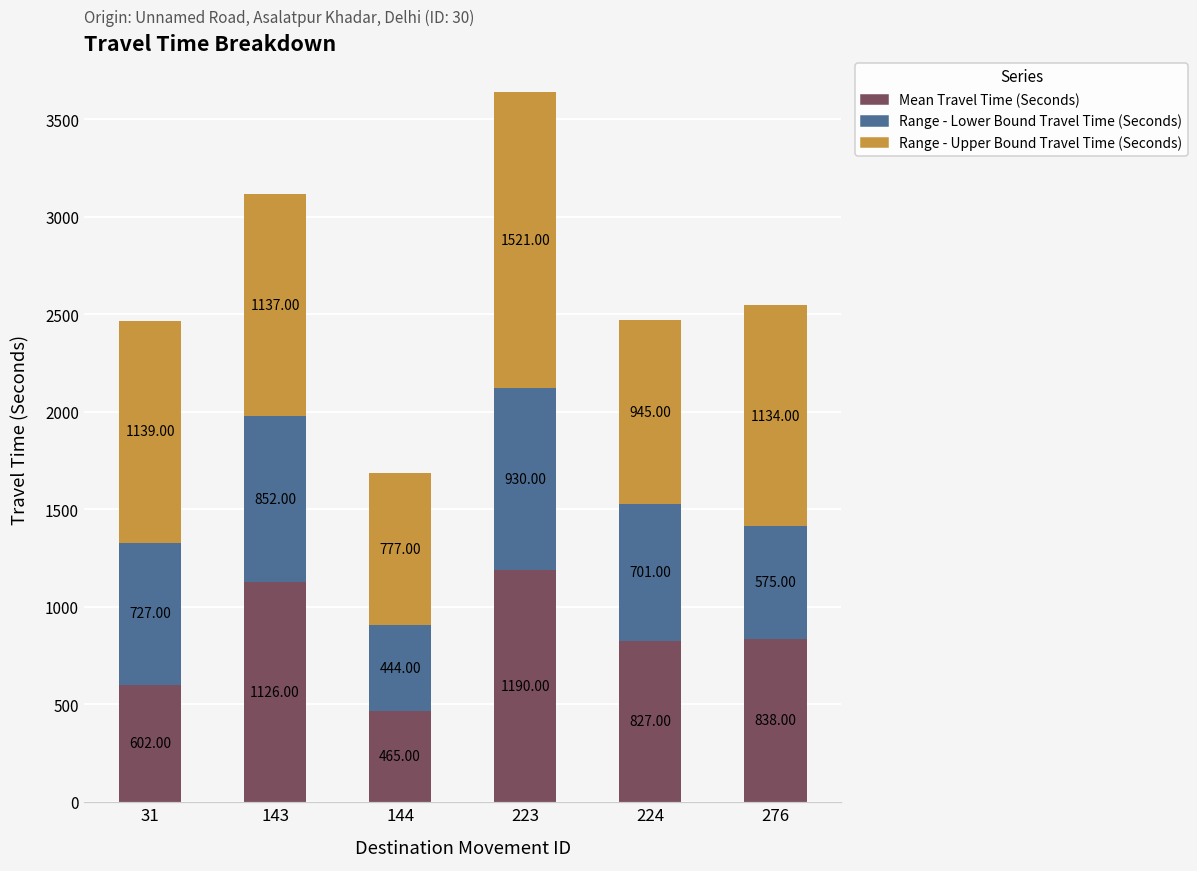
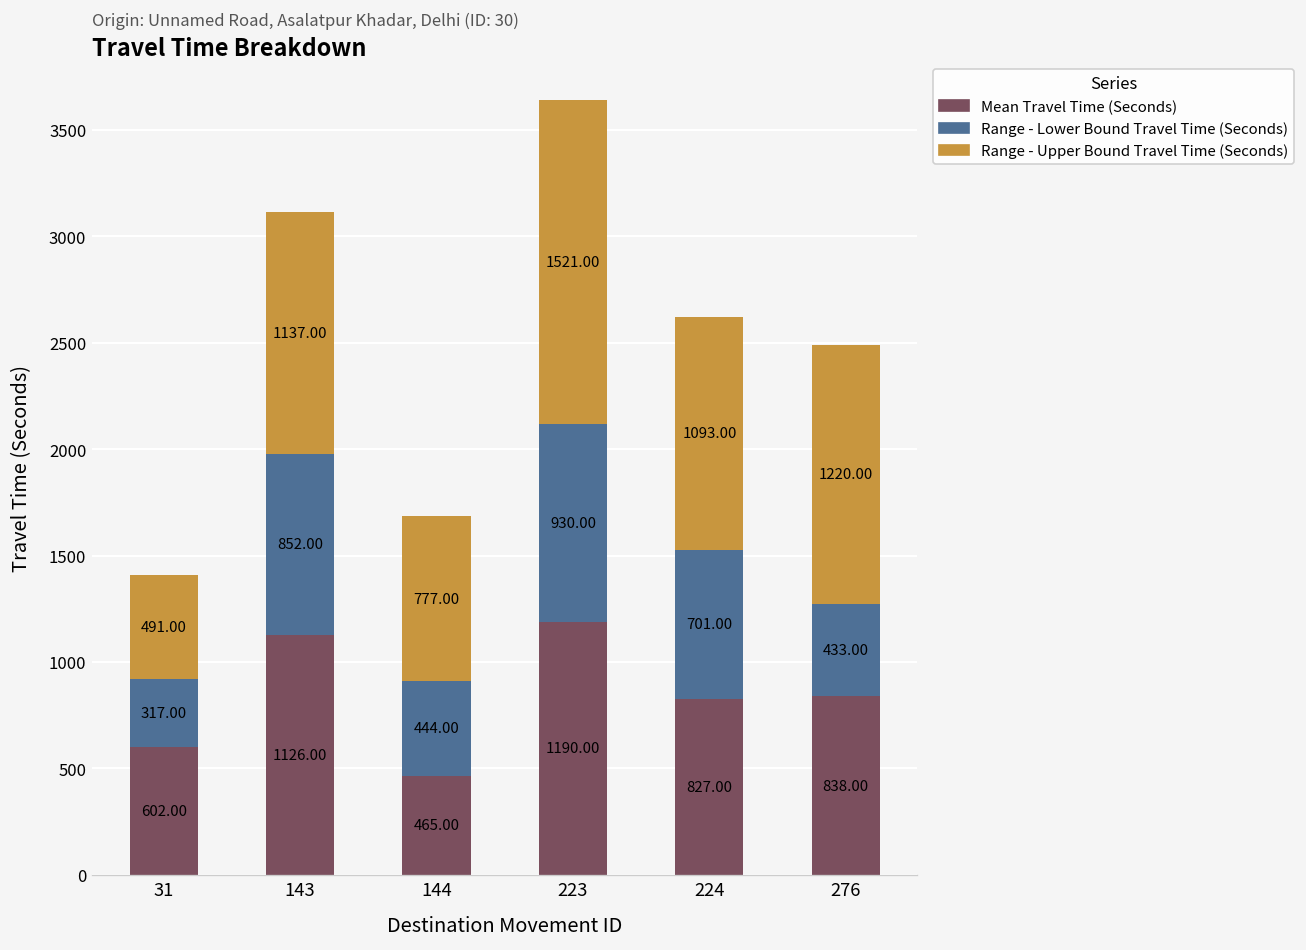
Range - Lower Bound Travel Time (Seconds), 31: 727.00 -> 317.00
Range - Upper Bound Travel Time (Seconds), 31: 1139.00 -> 491.00
Range - Upper Bound Travel Time (Seconds), 224: 945.00 -> 1093.00
Range - Lower Bound Travel Time (Seconds), 276: 575.00 -> 433.00
Range - Upper Bound Travel Time (Seconds), 276: 1134.00 -> 1220.00
